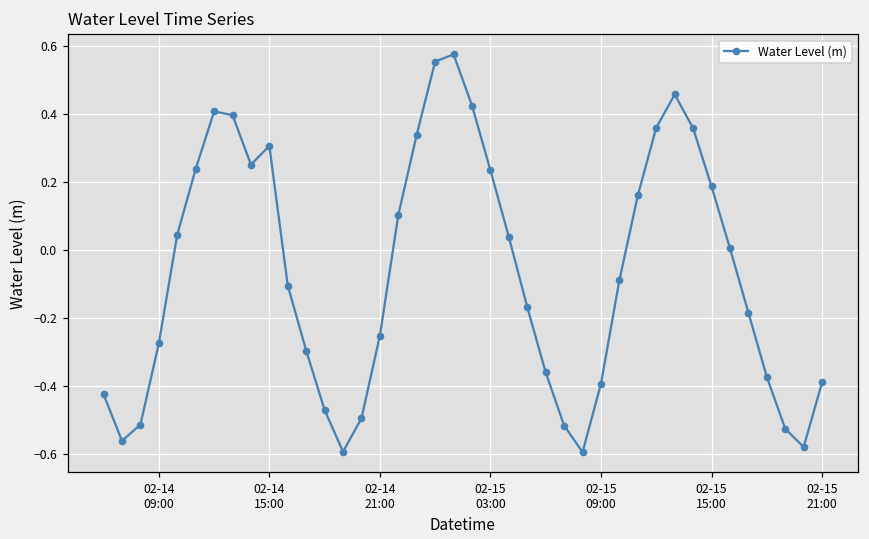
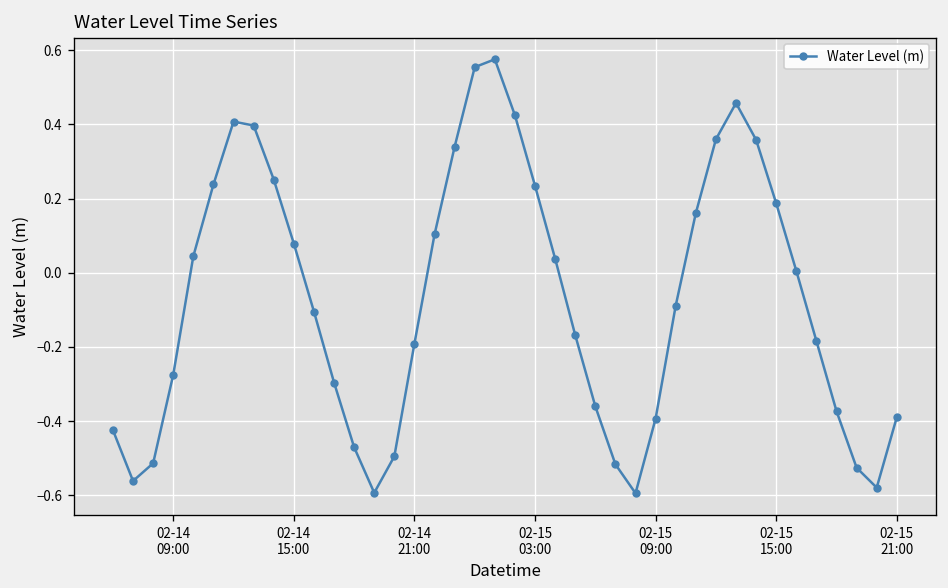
02-14 15:00: 0.31 -> 0.08
02-14 21:00: -0.25 -> -0.19
